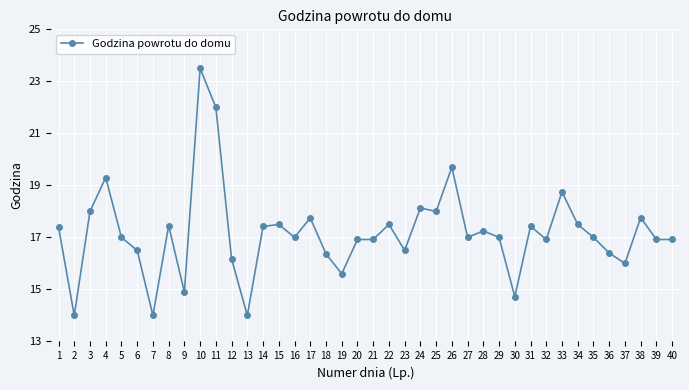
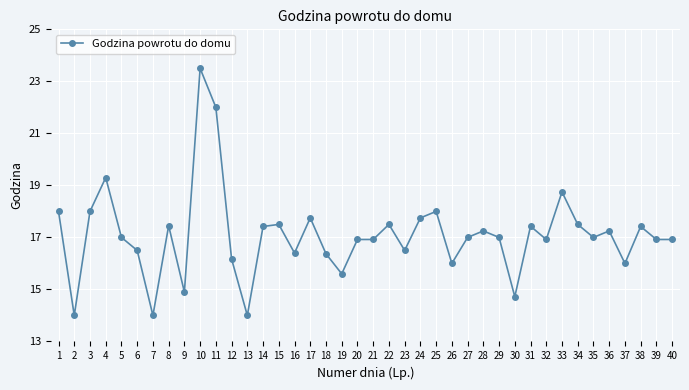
1: 17.4 -> 18.0
16: 17.0 -> 16.4
24: 18.1 -> 17.8
26: 19.7 -> 16.0
36: 16.4 -> 17.3
38: 17.8 -> 17.4
